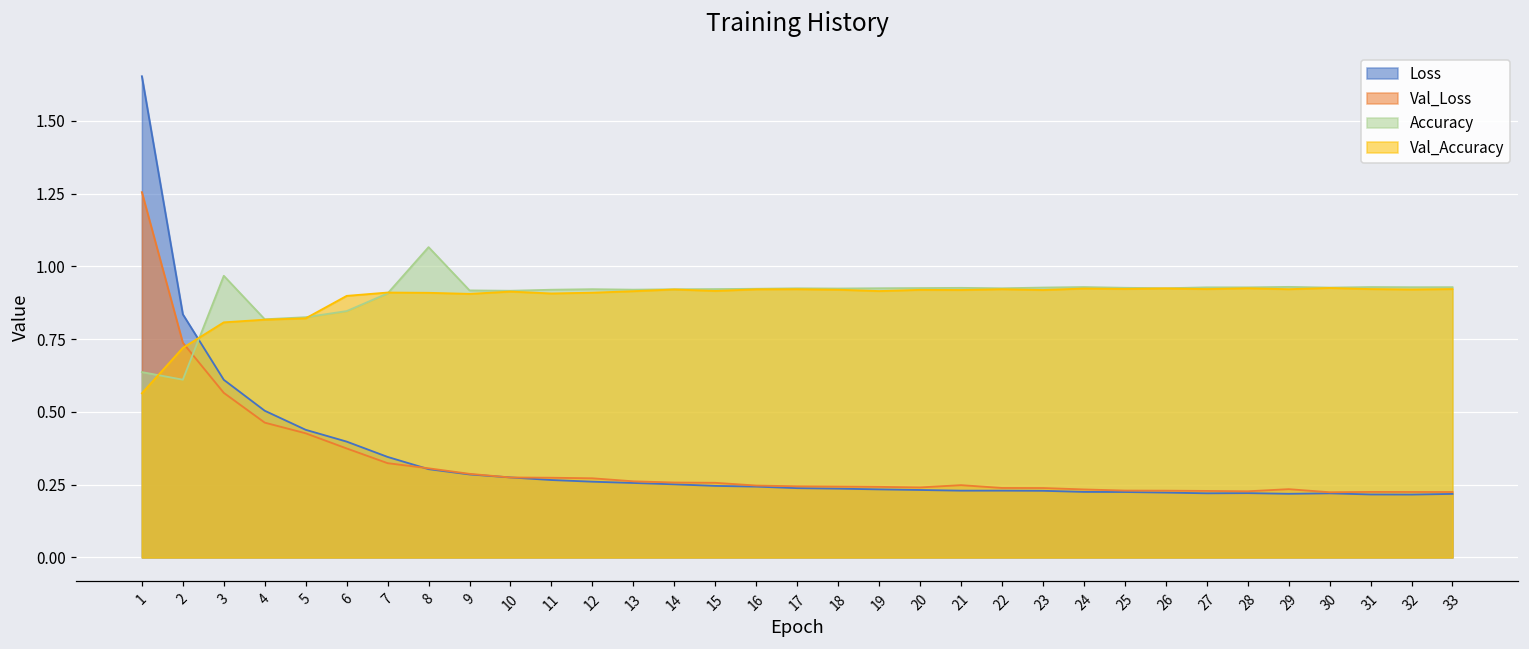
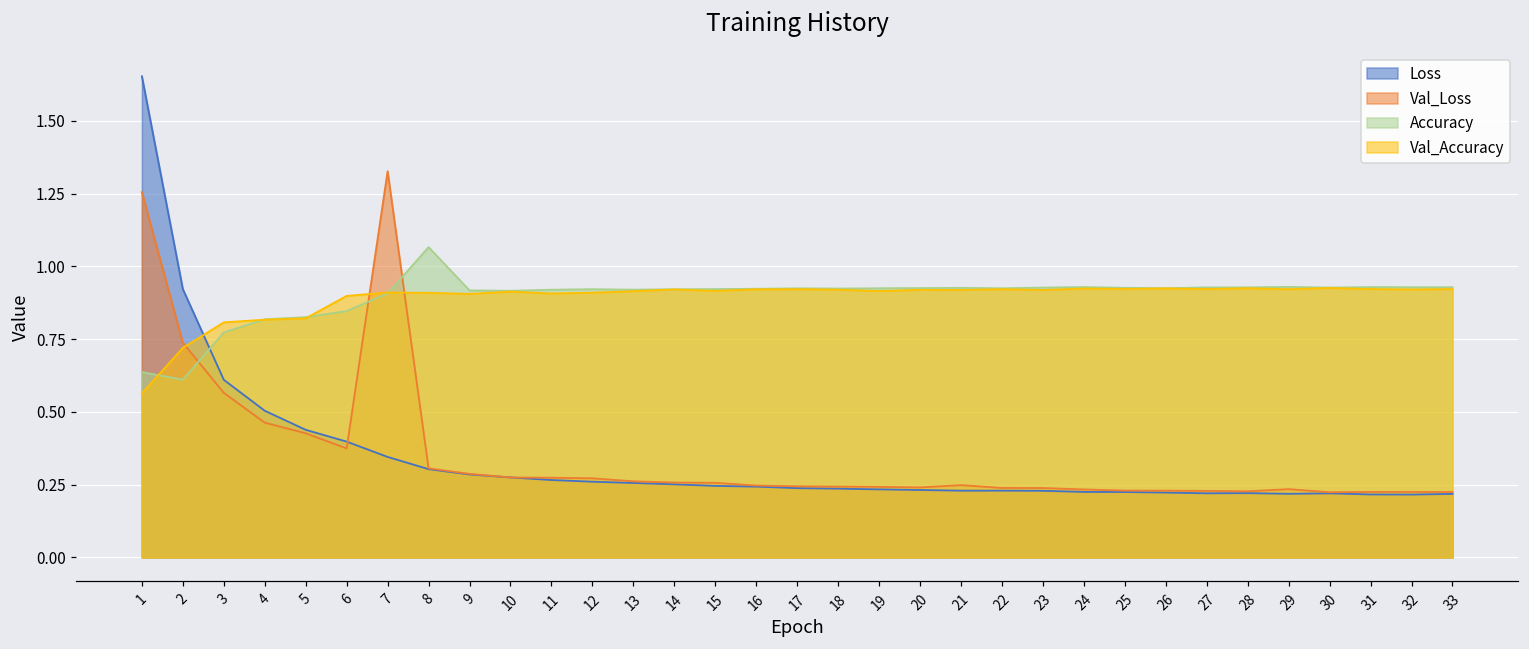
Loss, 2: 0.84 -> 0.92
Accuracy, 3: 0.97 -> 0.77
Val_Loss, 7: 0.32 -> 1.33
